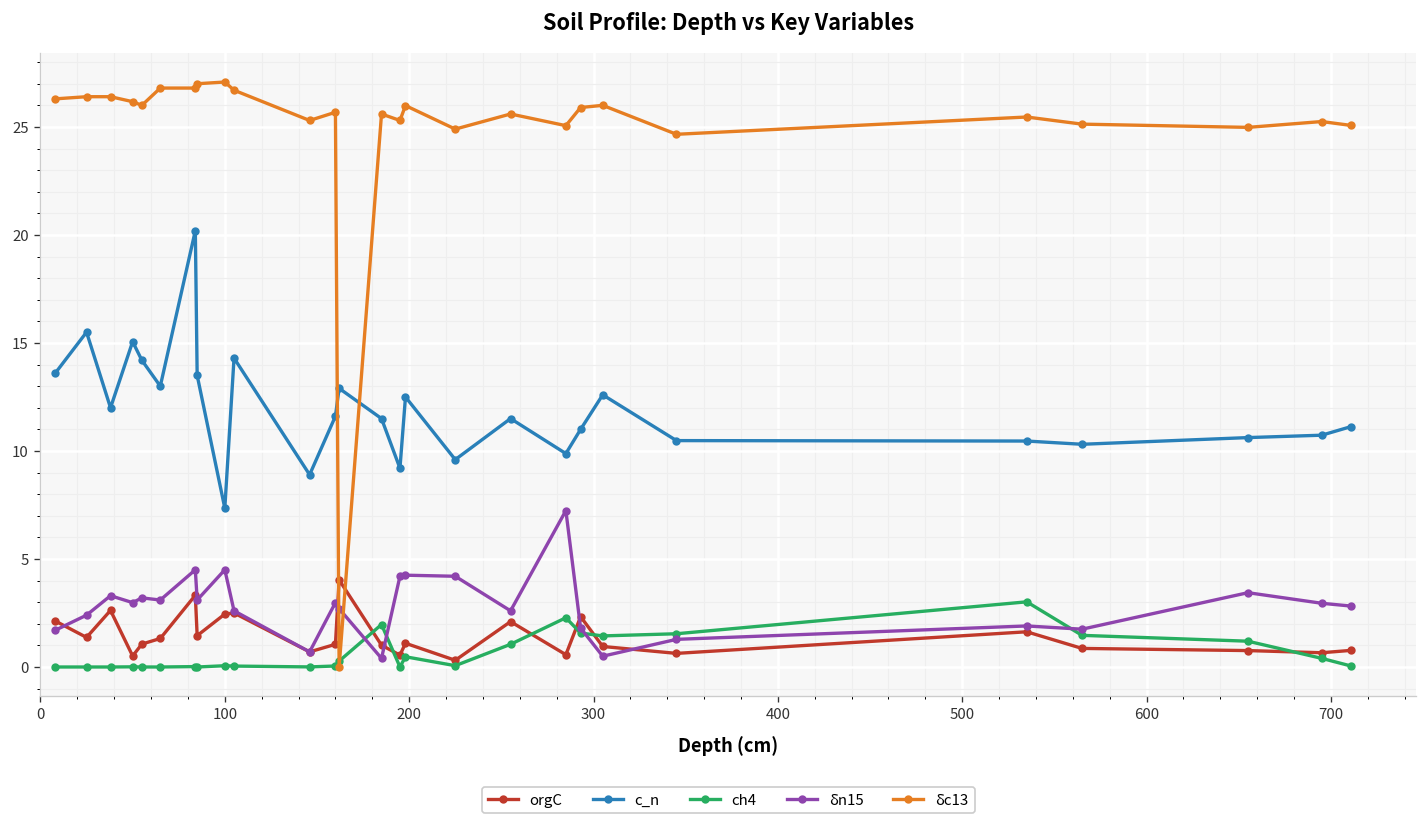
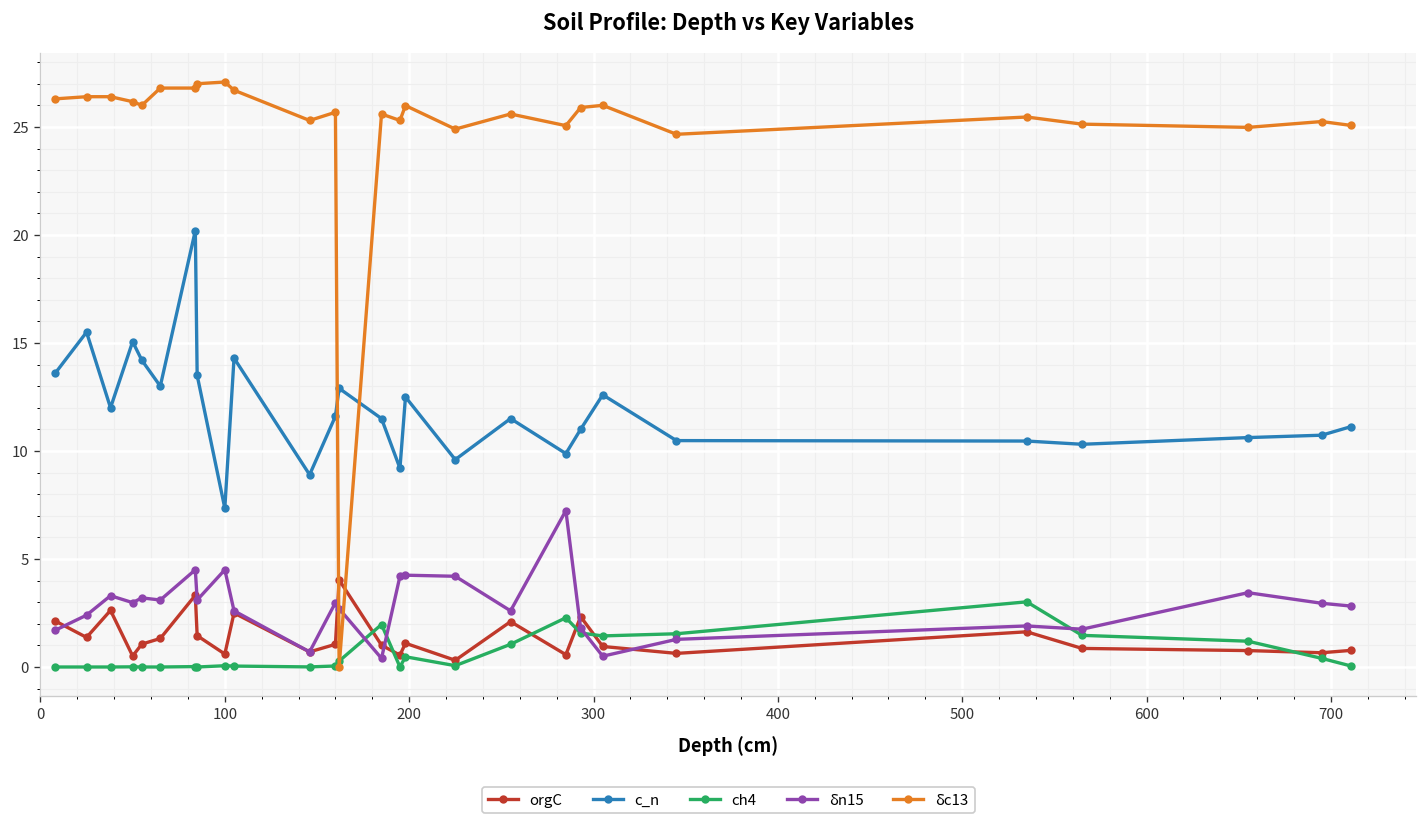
orgC, 100: 2.5 -> 0.6
